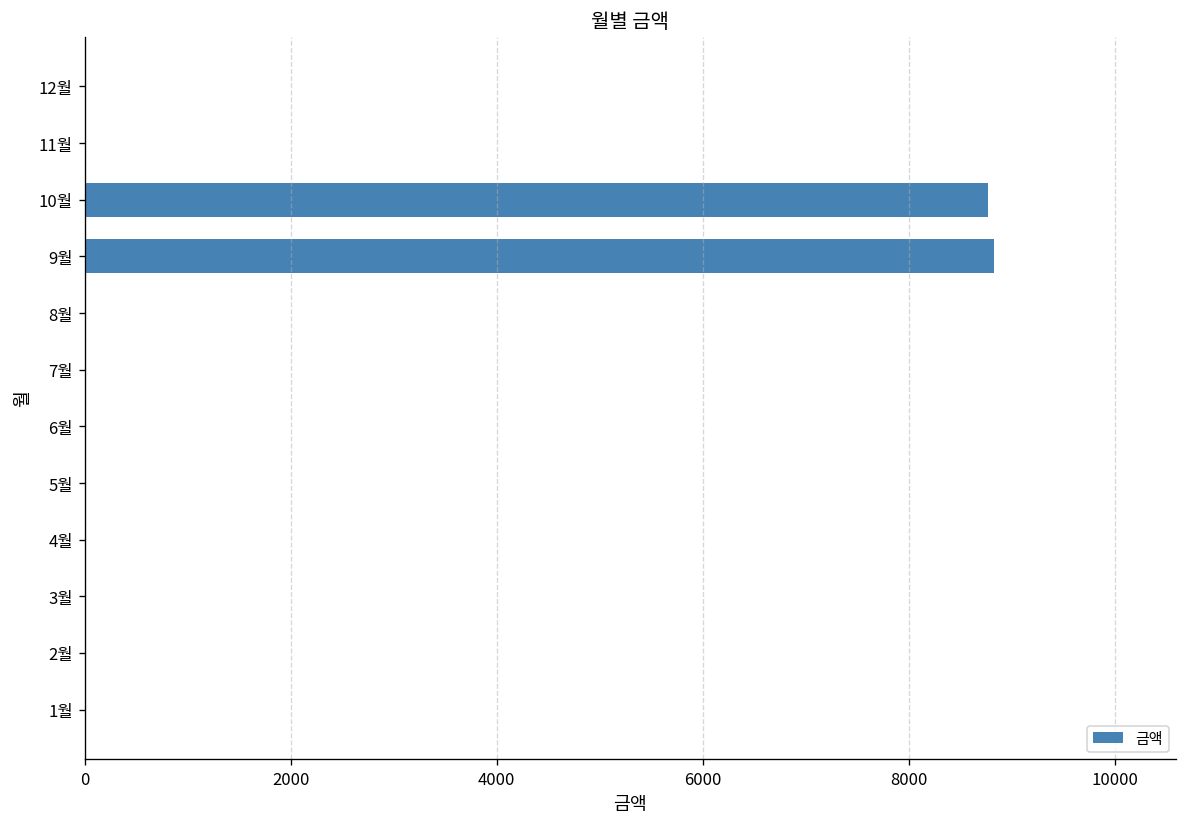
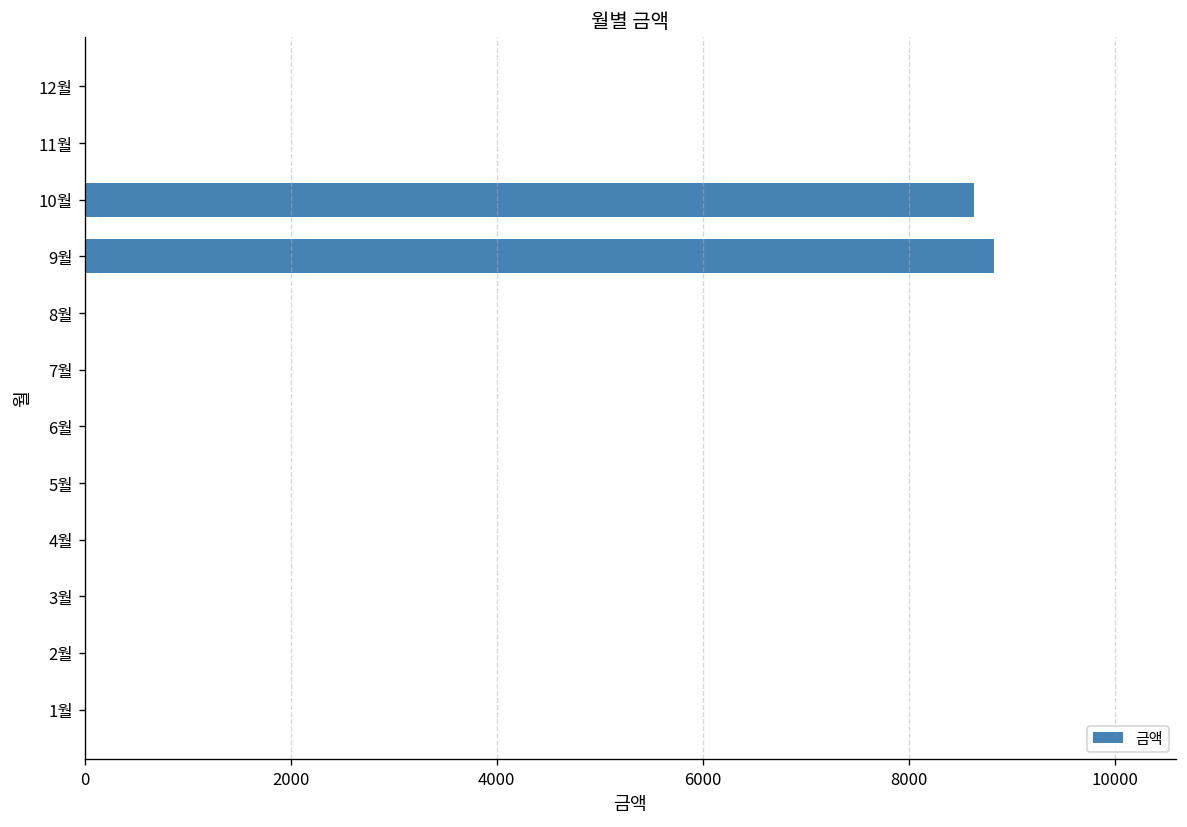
10월: 8800 -> 8600
